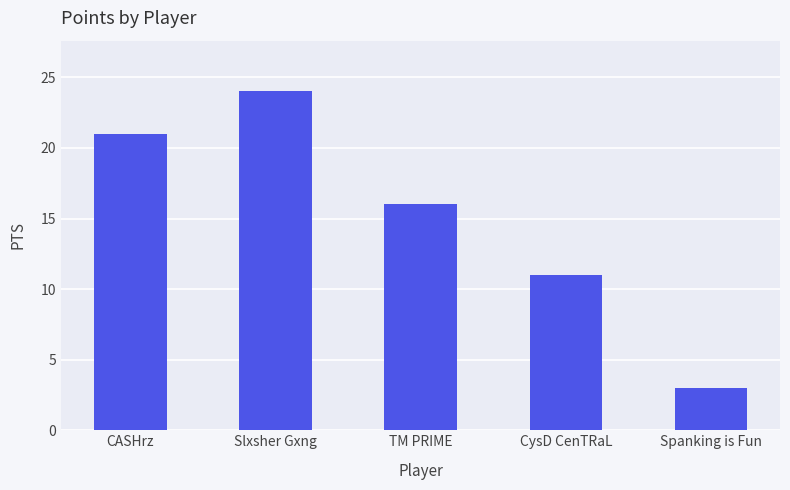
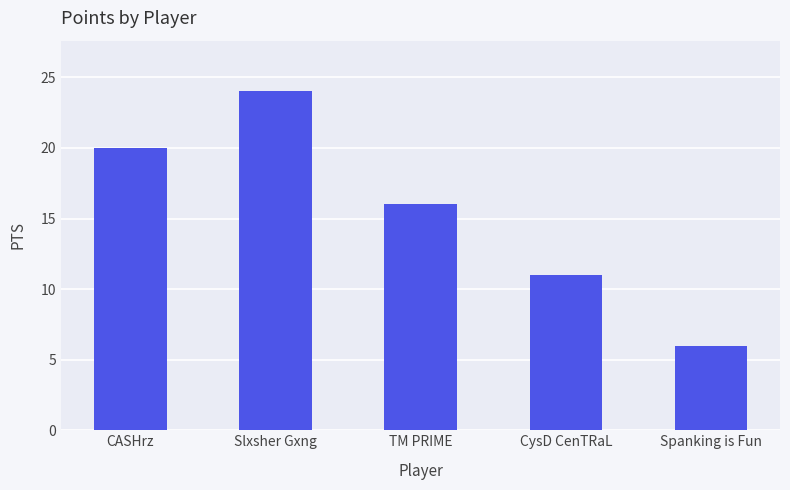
CASHrz: 21 -> 20
Spanking is Fun: 3 -> 6
